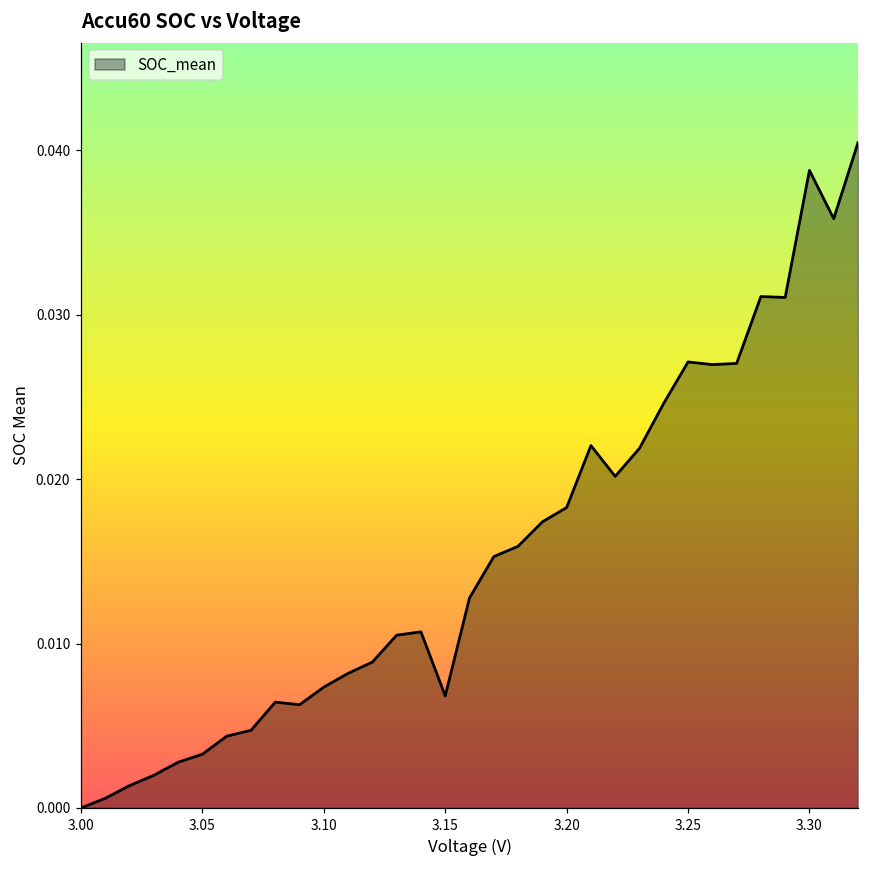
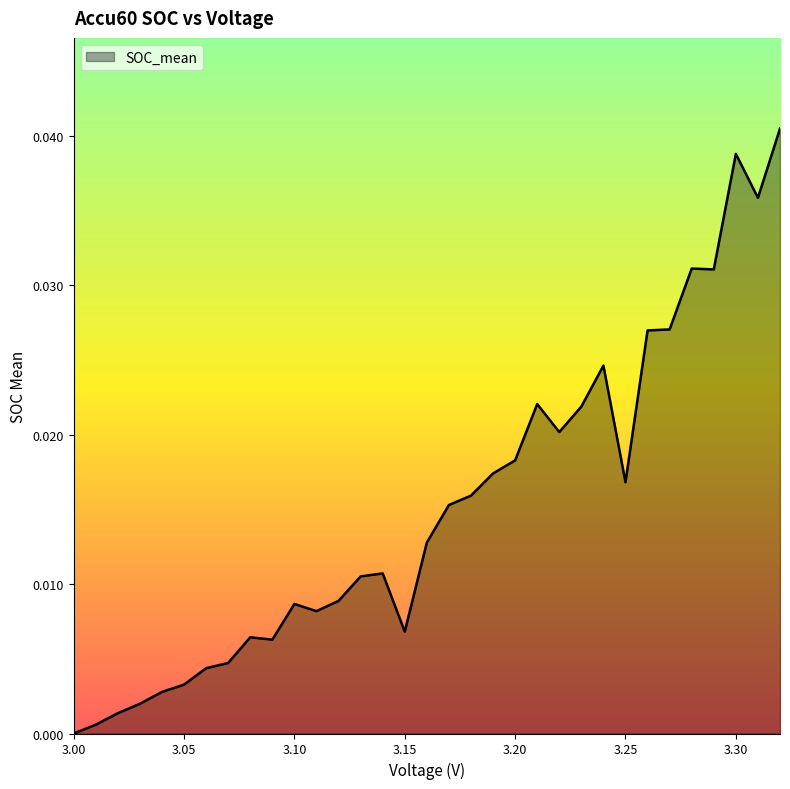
3.10: 0.0074 -> 0.0087
3.25: 0.0271 -> 0.0168
